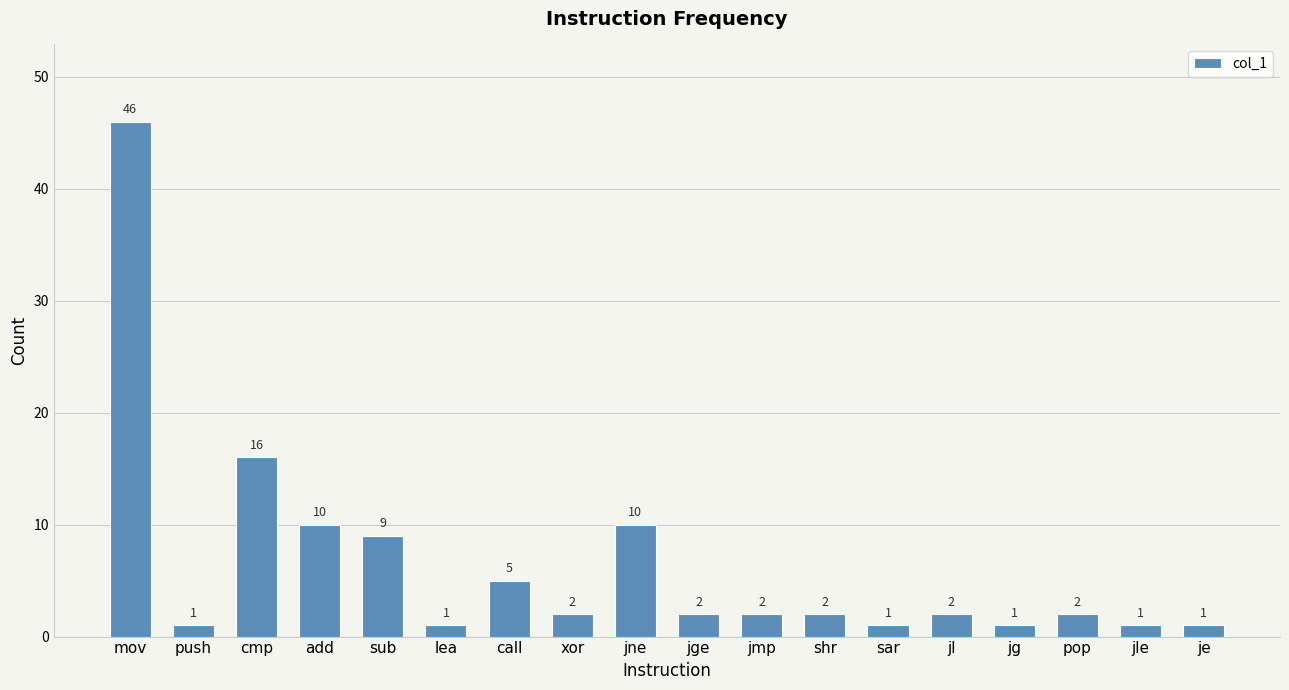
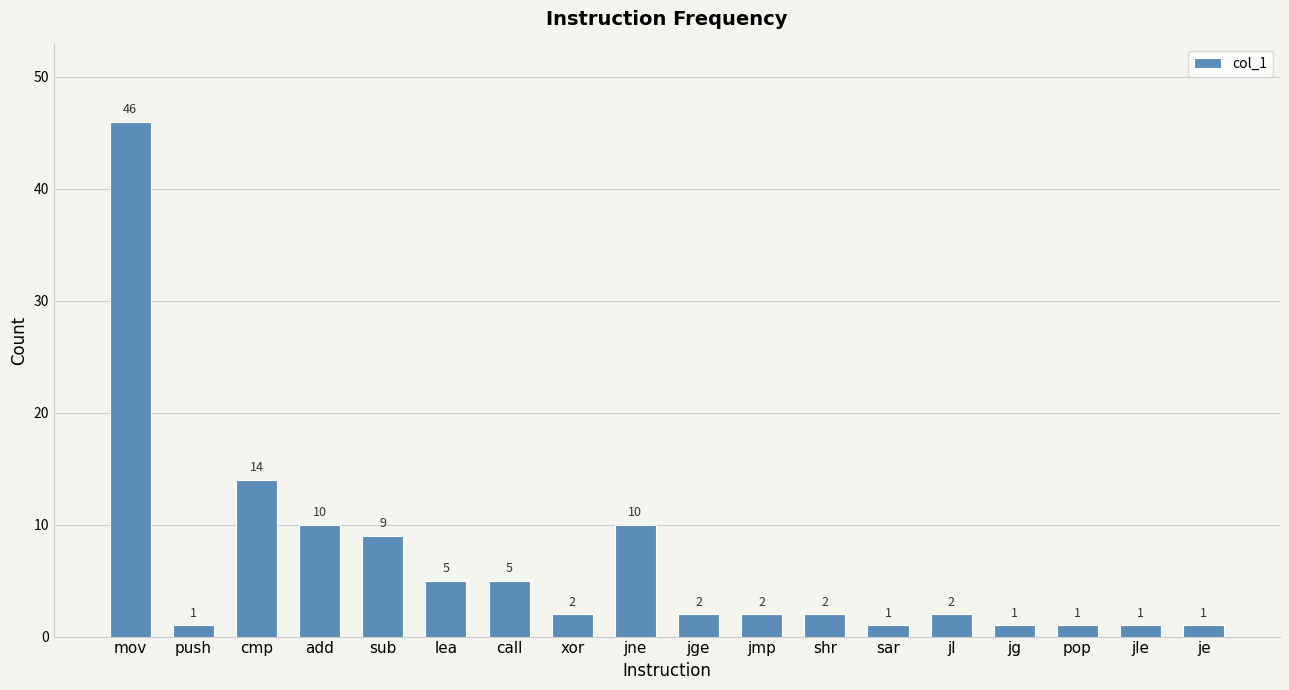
cmp: 16 -> 14
lea: 1 -> 5
pop: 2 -> 1
